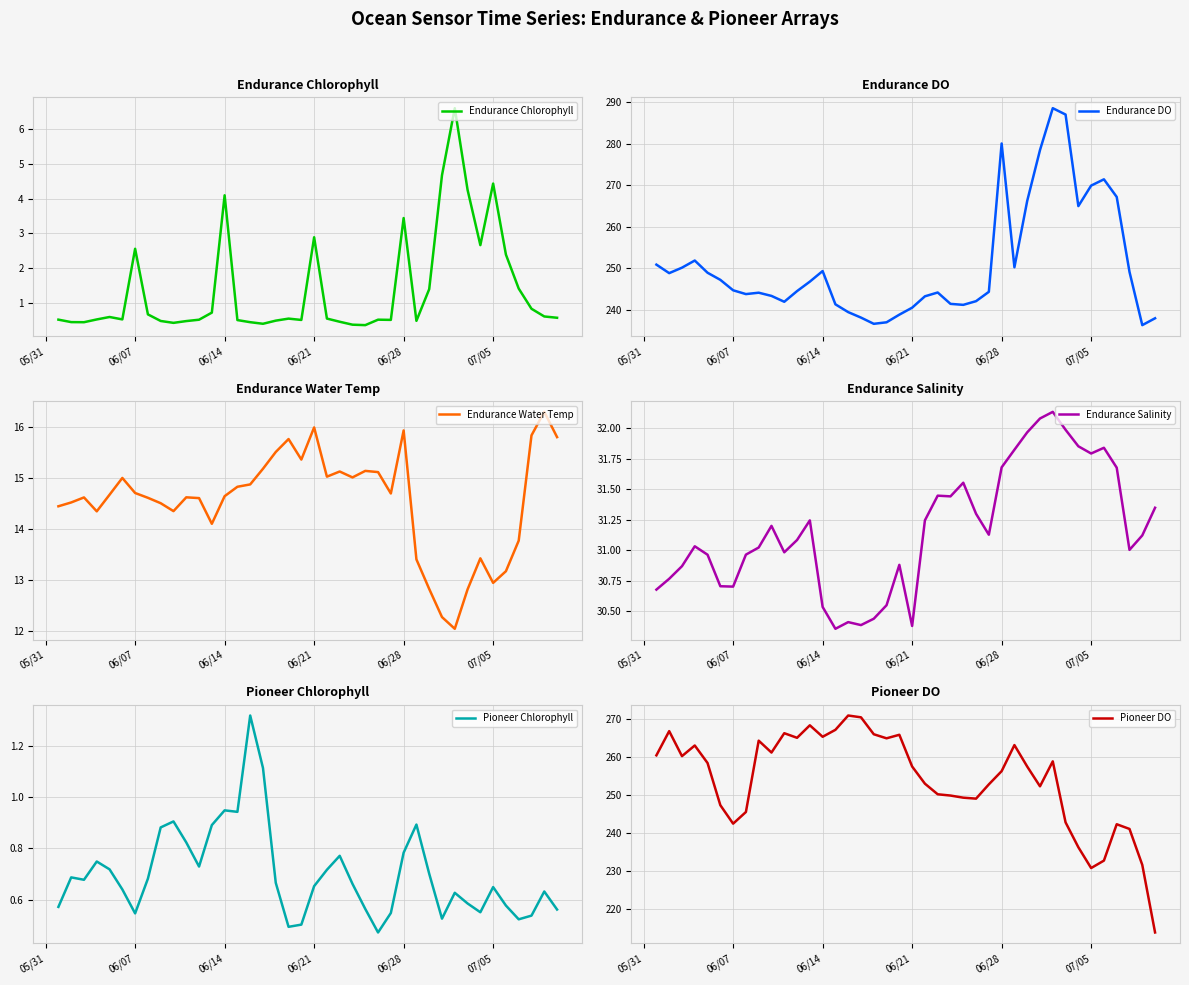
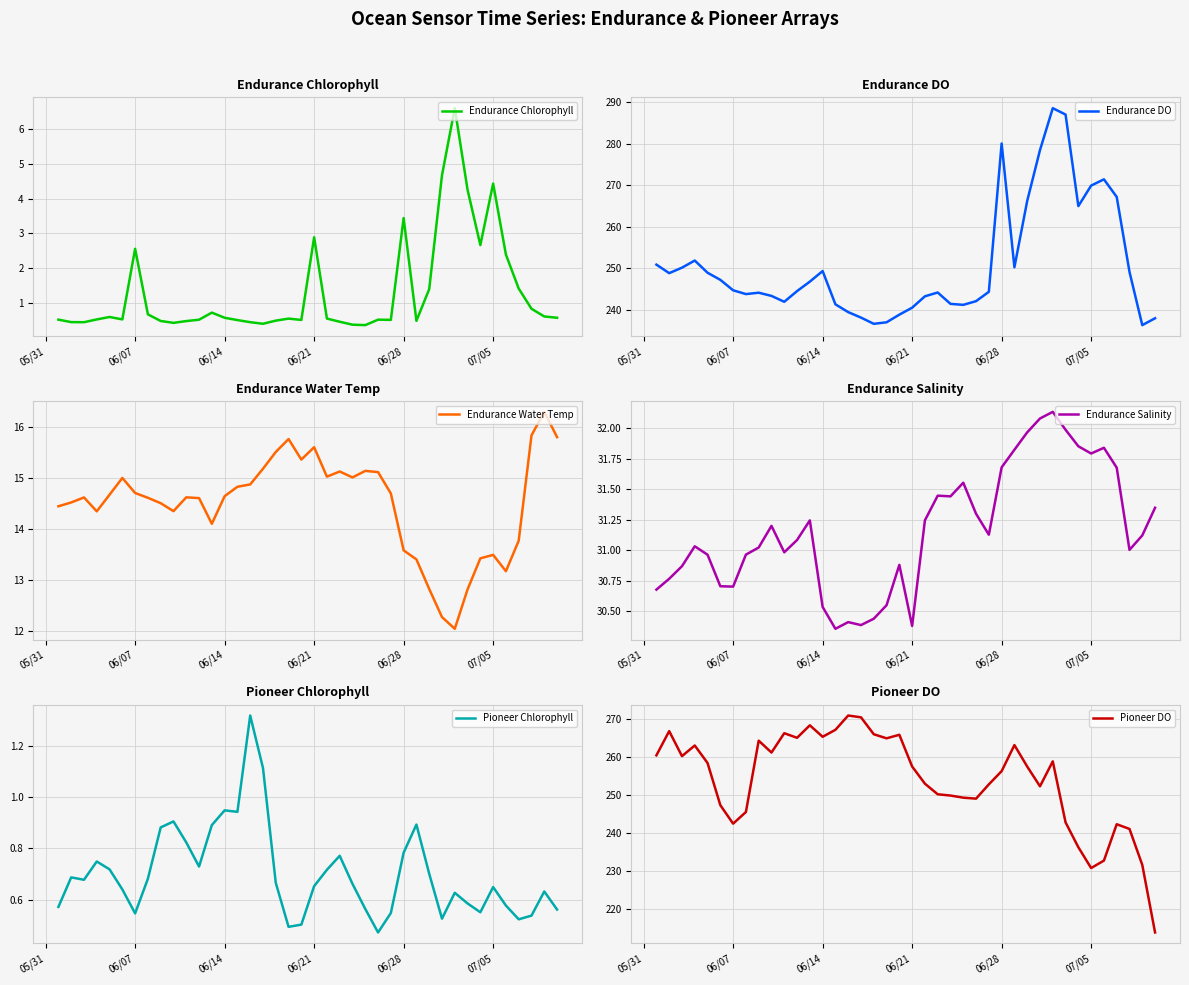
Endurance Chlorophyll, 06/14: 4.1 -> 0.6
Endurance Water Temp, 06/21: 16.0 -> 15.6
Endurance Water Temp, 06/28: 15.9 -> 13.6
Endurance Water Temp, 07/05: 12.9 -> 13.5
